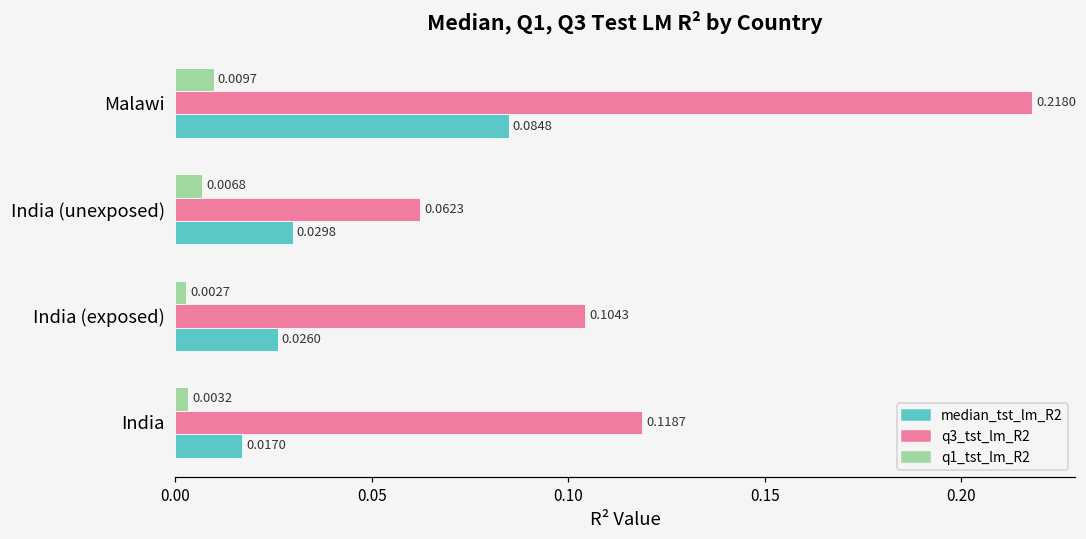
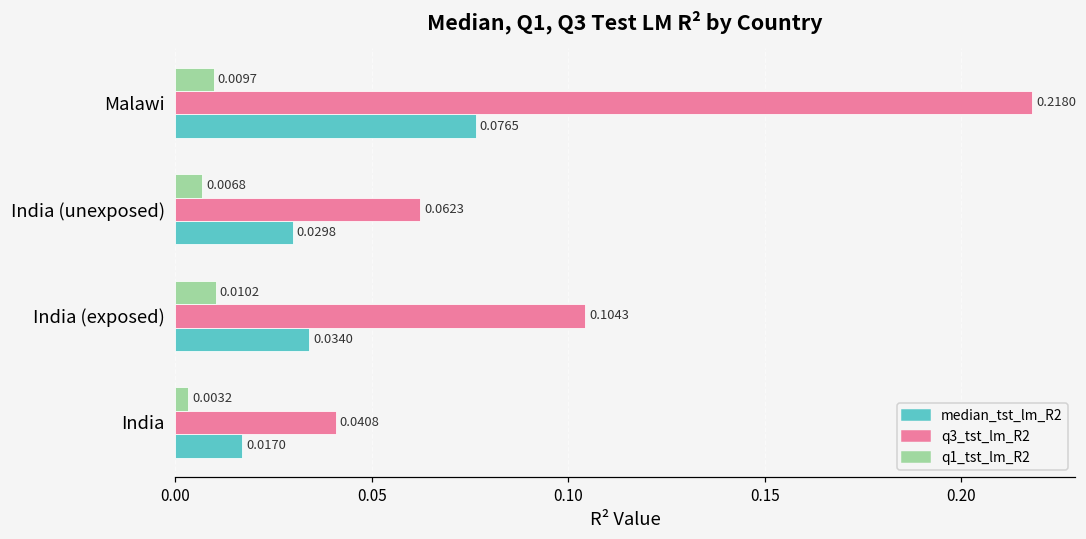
median_tst_lm_R2, Malawi: 0.0848 -> 0.0765
q1_tst_lm_R2, India (exposed): 0.0027 -> 0.0102
median_tst_lm_R2, India (exposed): 0.0260 -> 0.0340
q3_tst_lm_R2, India: 0.1187 -> 0.0408
